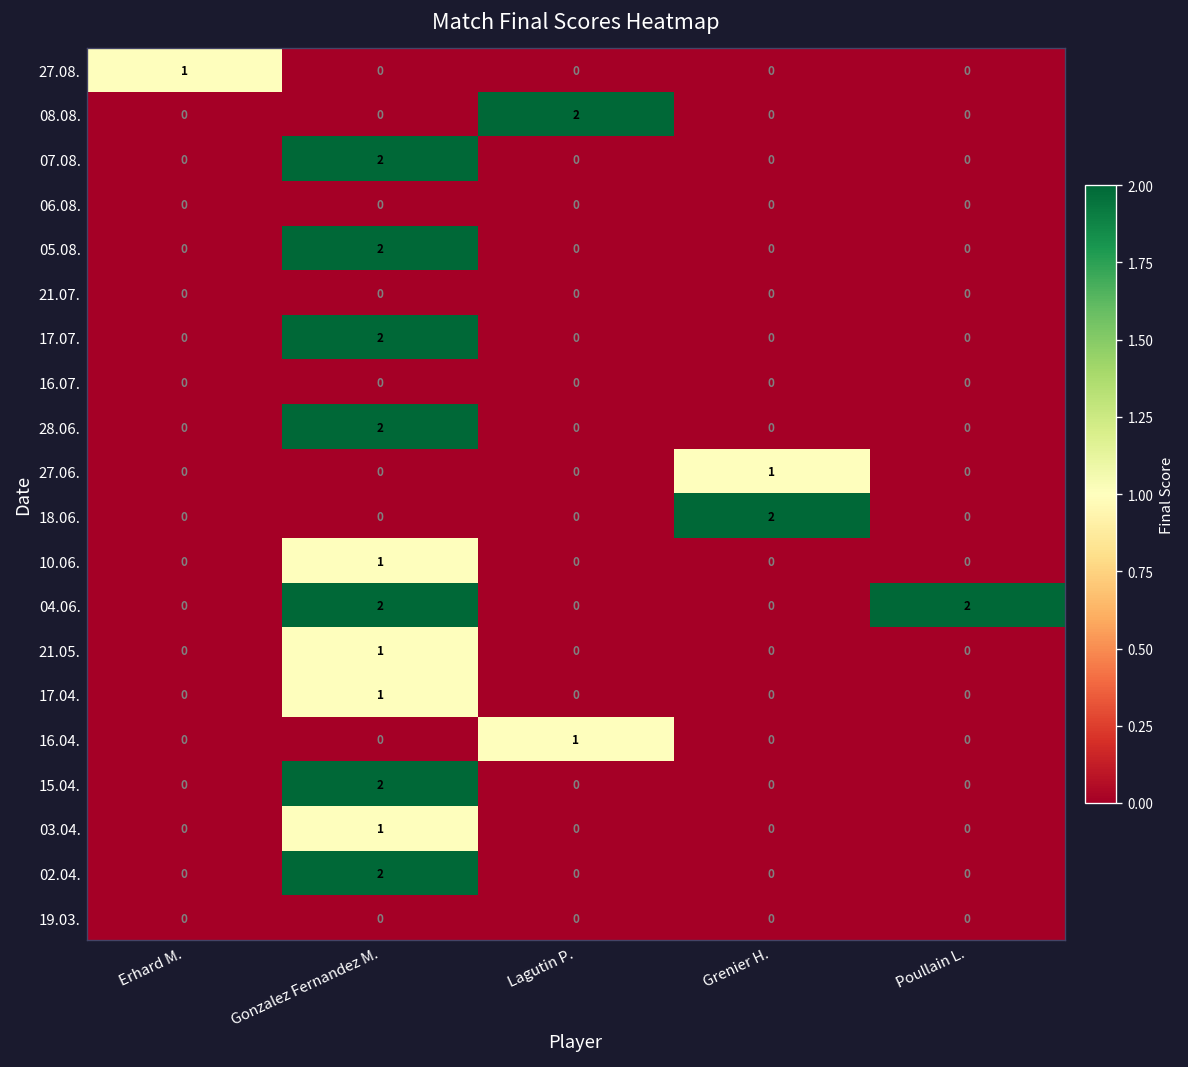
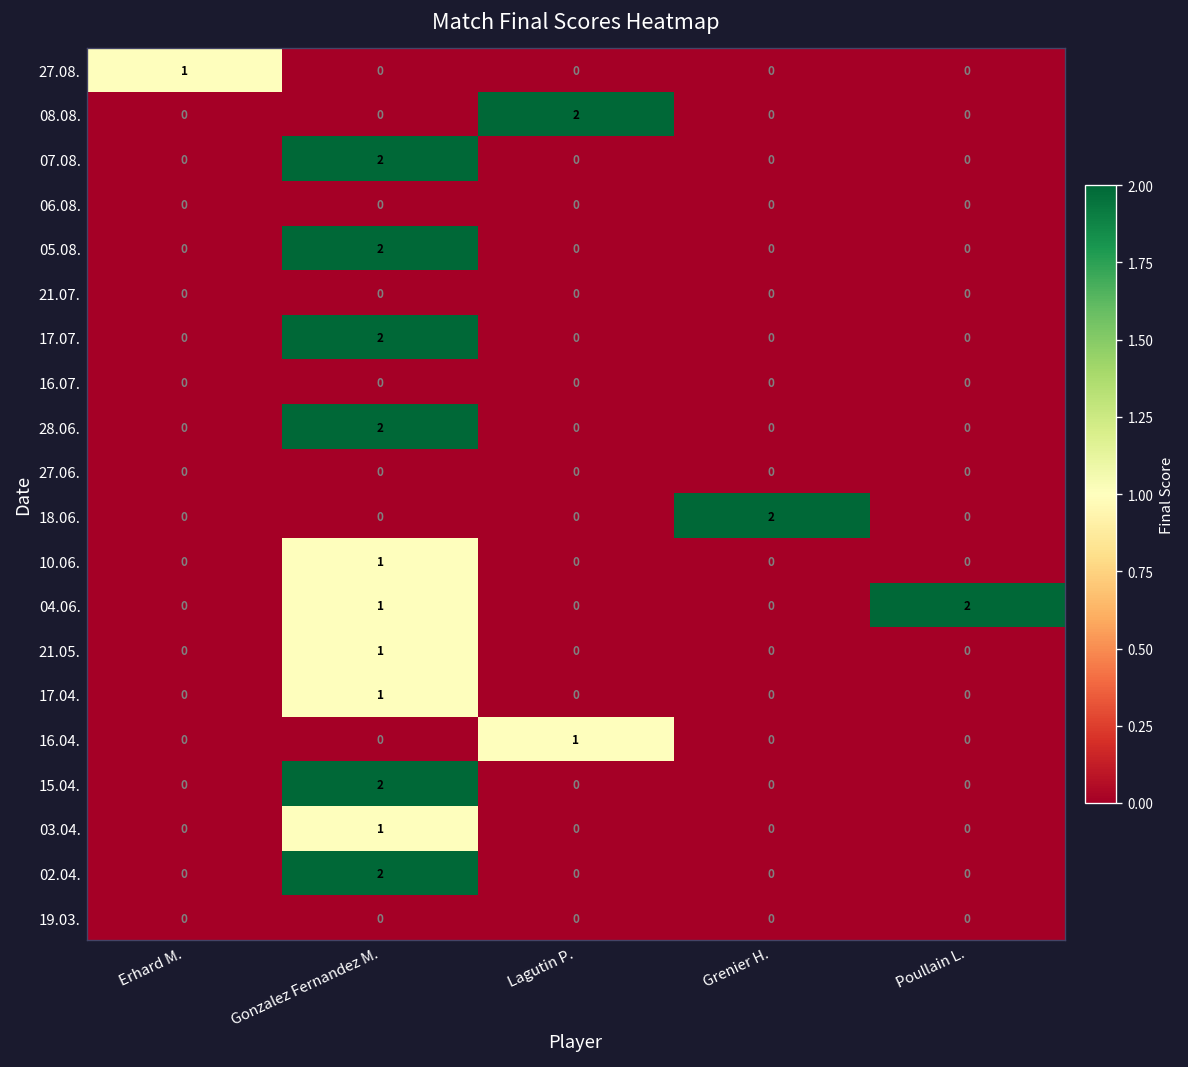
27.06., Grenier H.: 1 -> 0
04.06., Gonzalez Fernandez M.: 2 -> 1
